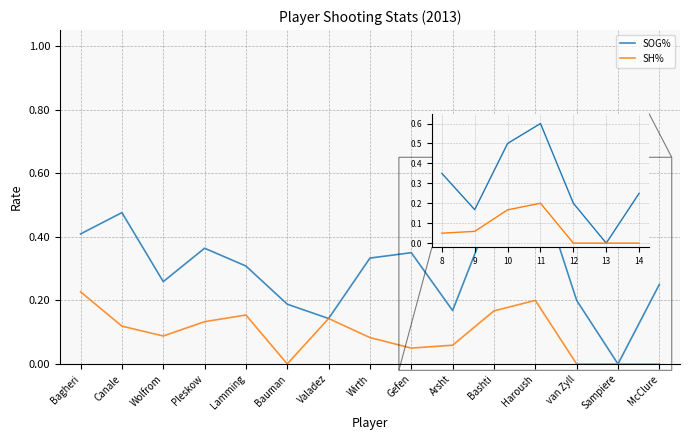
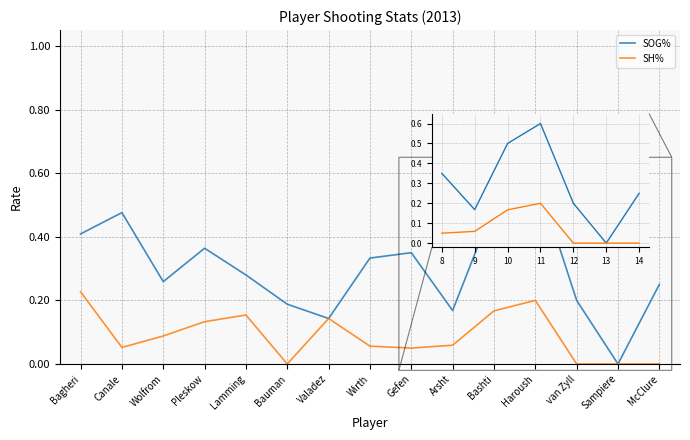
SH%, Canale: 0.12 -> 0.05
SOG%, Lamming: 0.31 -> 0.28
SH%, Wirth: 0.08 -> 0.06
